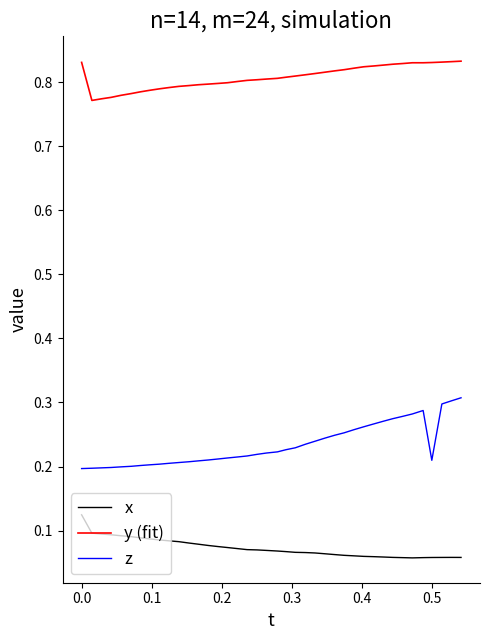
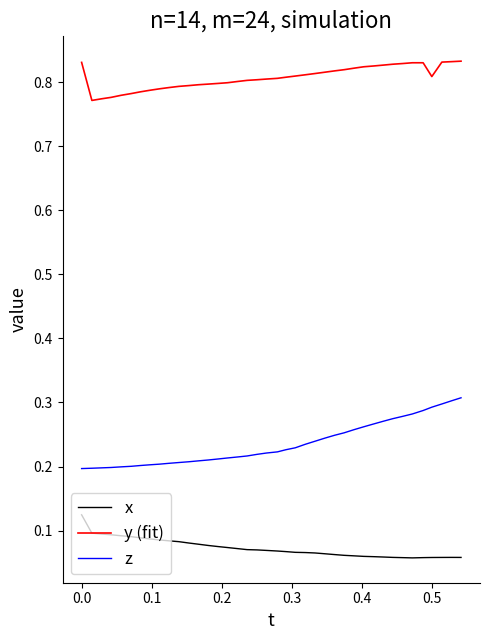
y (fit), 0.5: 0.83 -> 0.81
z, 0.5: 0.21 -> 0.29
